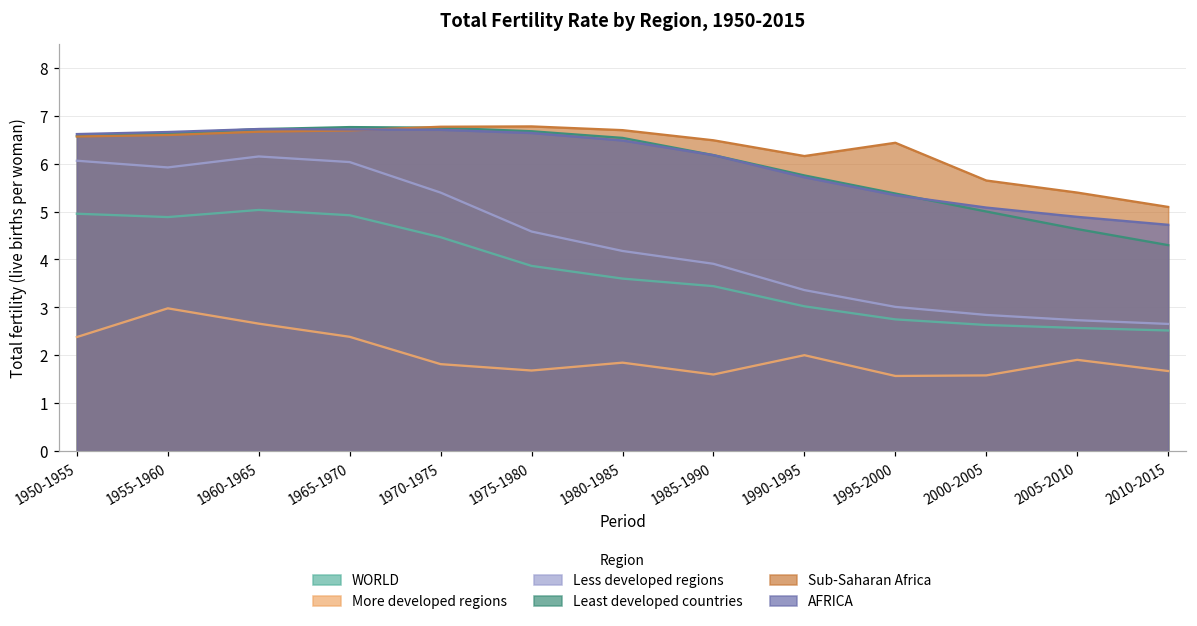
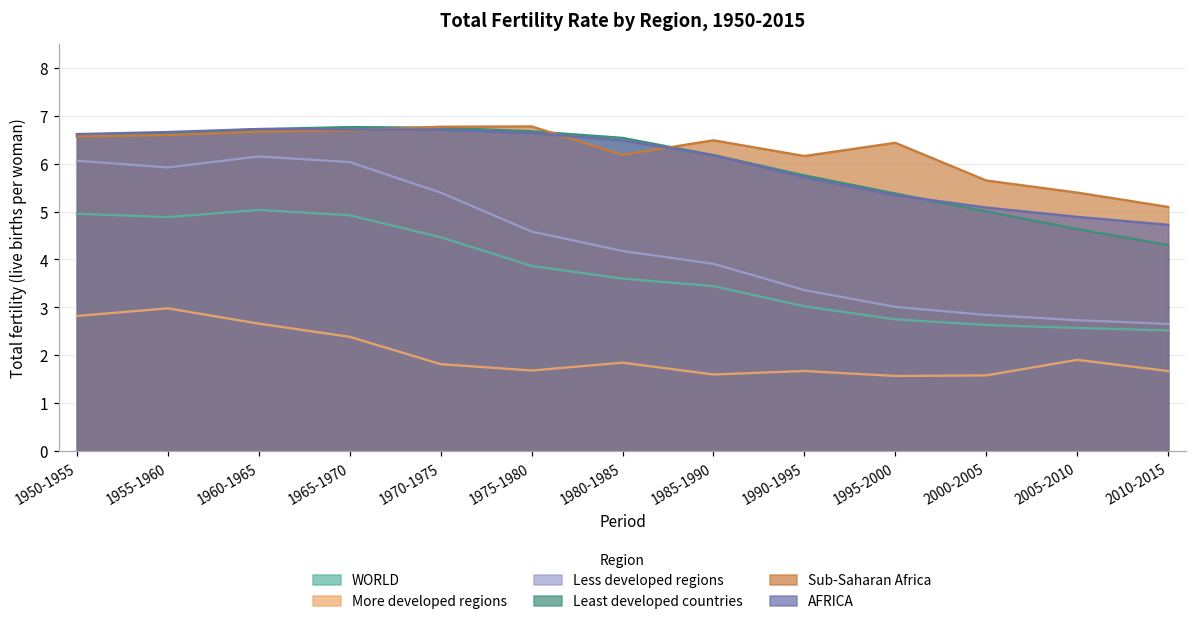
More developed regions, 1950-1955: 2.4 -> 2.8
Sub-Saharan Africa, 1980-1985: 6.7 -> 6.2
More developed regions, 1990-1995: 2.0 -> 1.7
